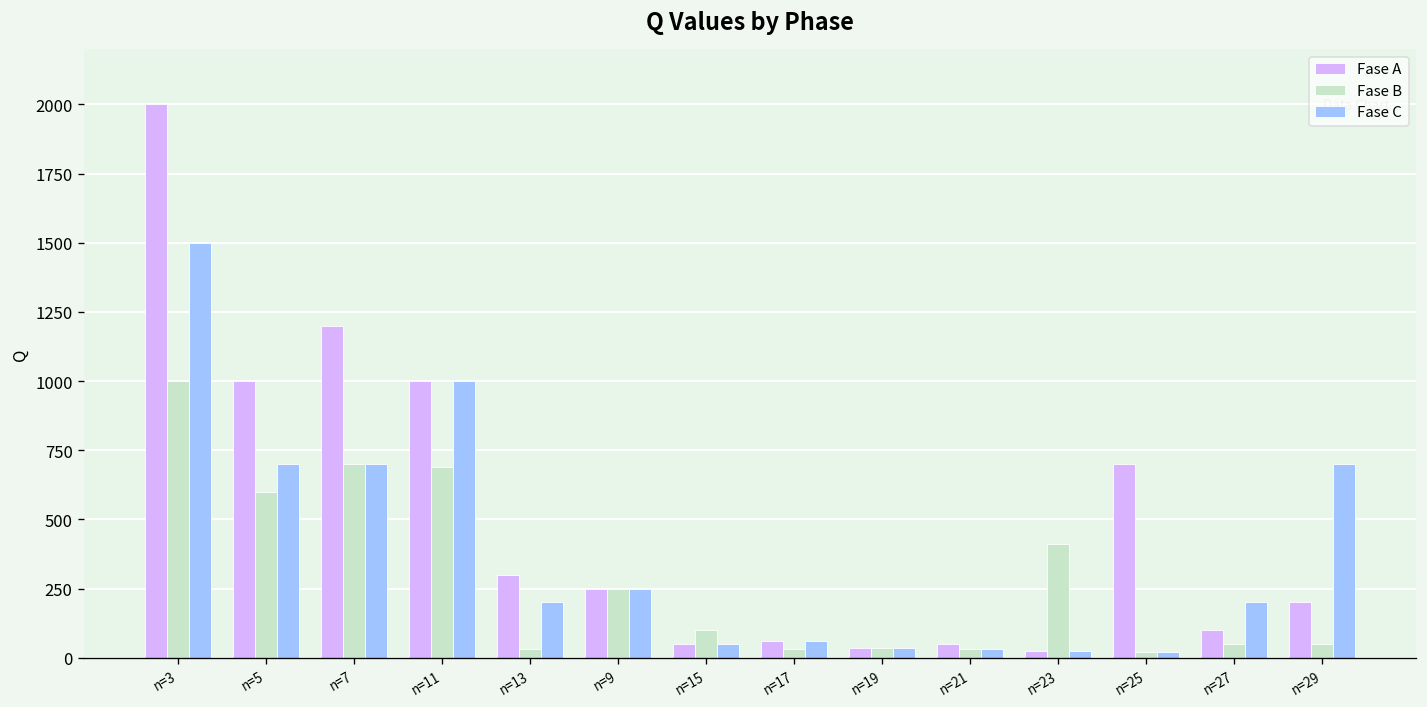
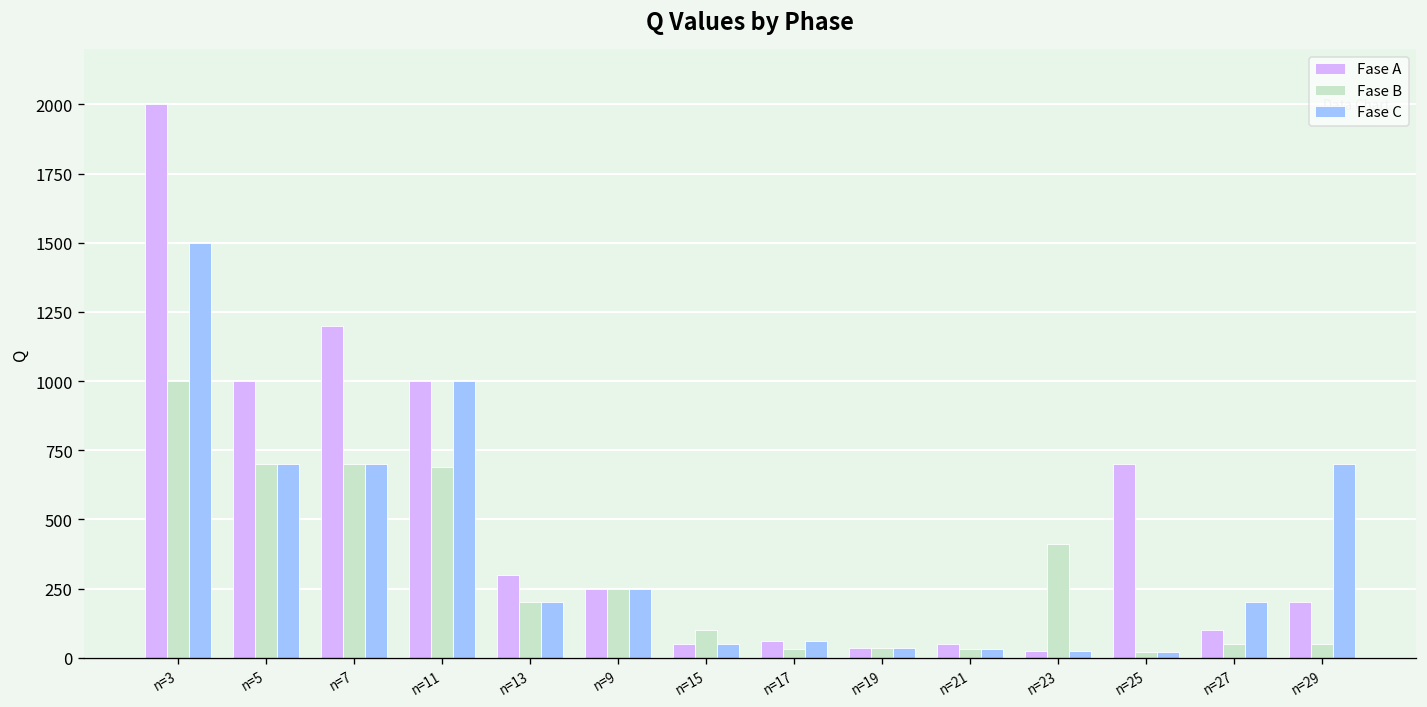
Fase B, n=5: 600 -> 700
Fase B, n=13: 30 -> 200
